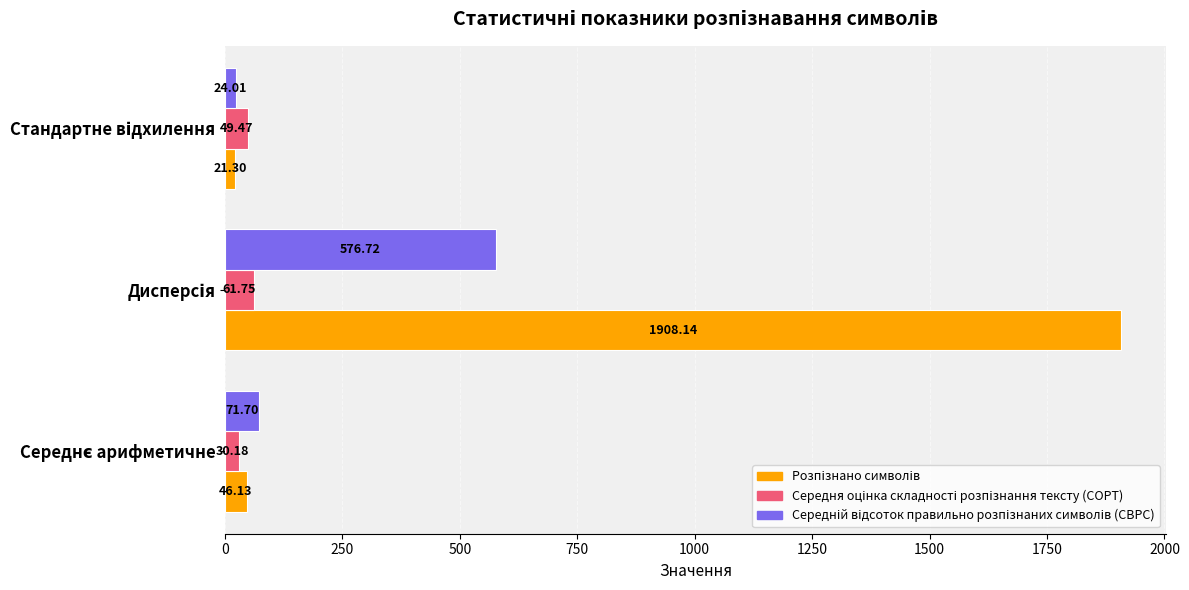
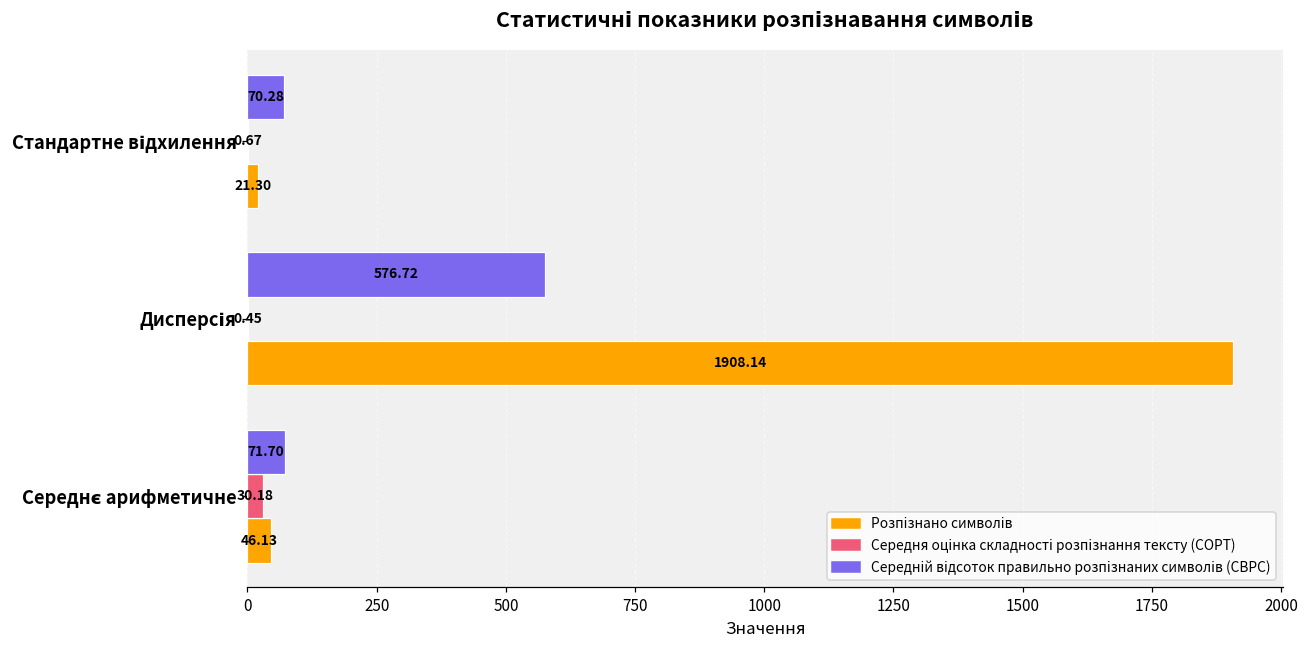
Середній відсоток правильно розпізнаних символів (СВРС), Стандартне відхилення: 24.01 -> 70.28
Середня оцінка складності розпізнання тексту (СОРТ), Стандартне відхилення: 49.47 -> 0.67
Середня оцінка складності розпізнання тексту (СОРТ), Дисперсія: 61.75 -> 0.45
